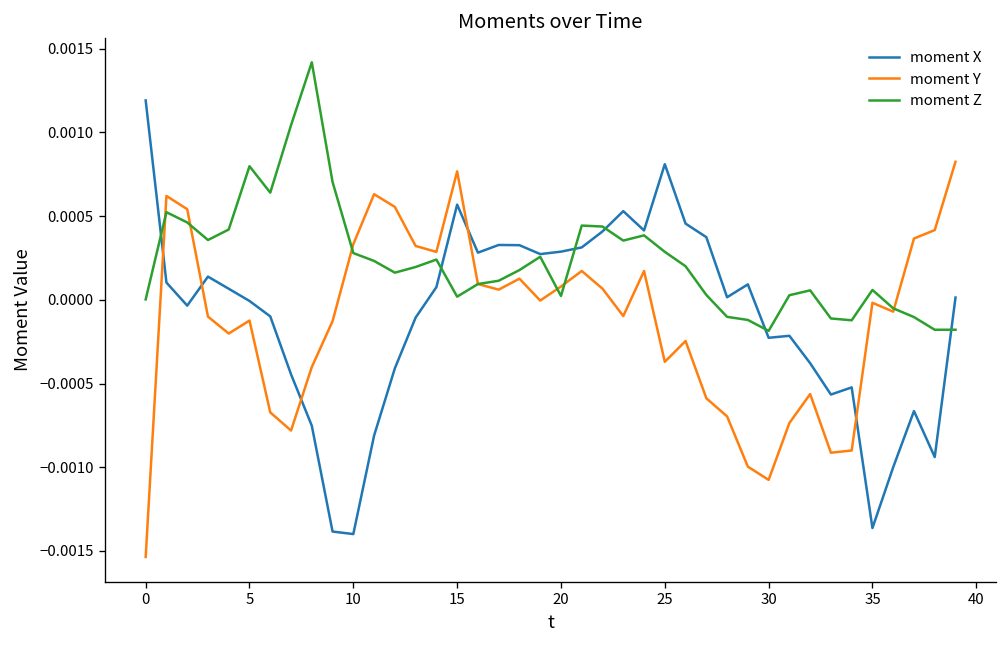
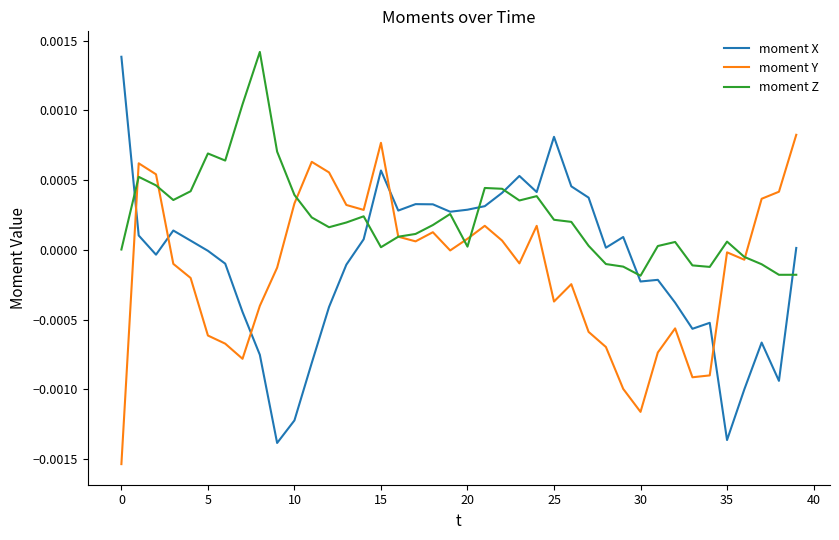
moment X, 0: 0.00119 -> 0.00138
moment Y, 5: -0.00012 -> -0.00061
moment Z, 5: 0.00080 -> 0.00069
moment X, 10: -0.00140 -> -0.00122
moment Z, 10: 0.00028 -> 0.00039
moment Z, 25: 0.00029 -> 0.00022
moment Y, 30: -0.00108 -> -0.00116
